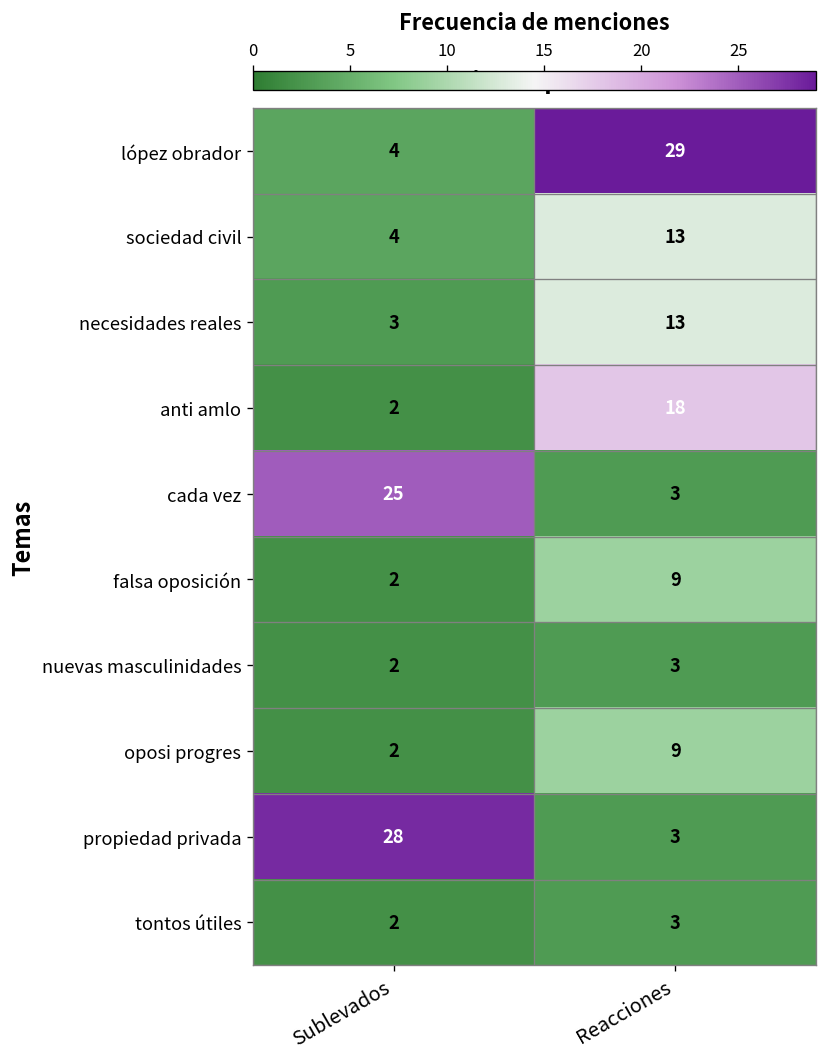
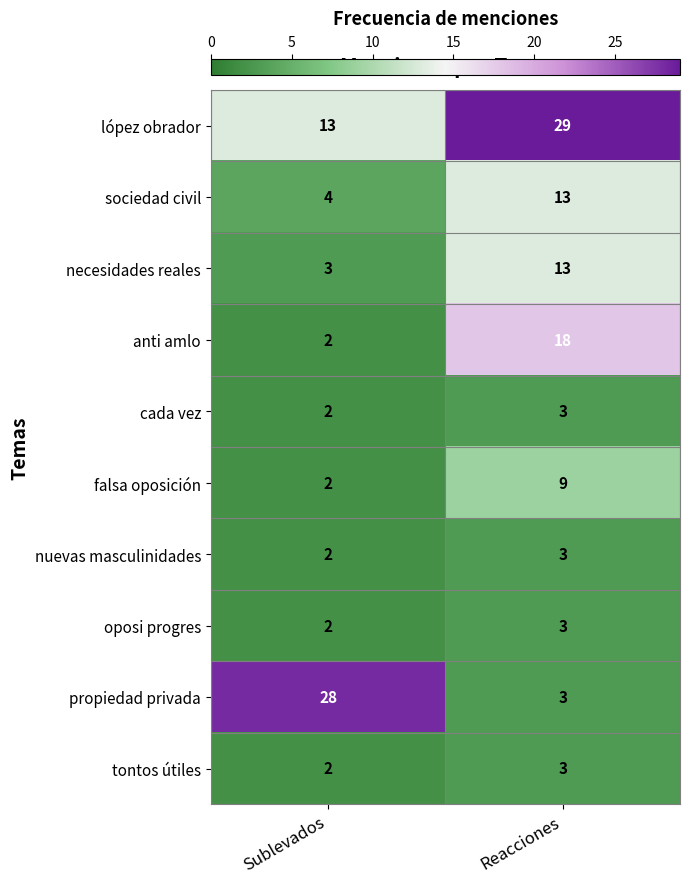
lópez obrador, Sublevados: 4 -> 13
cada vez, Sublevados: 25 -> 2
oposi progres, Reacciones: 9 -> 3
